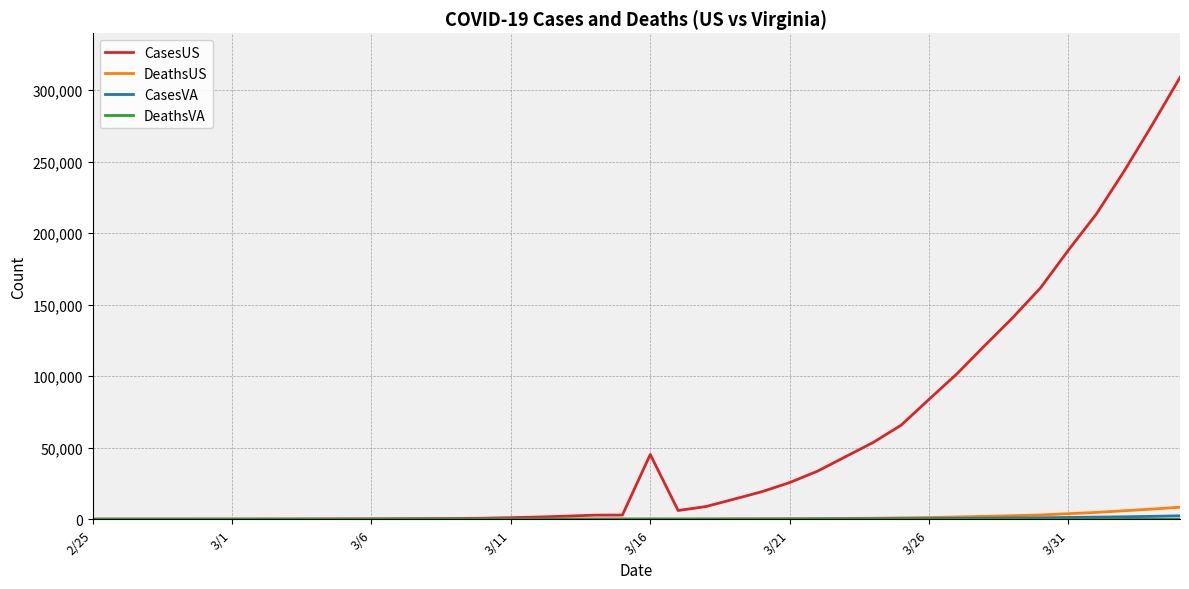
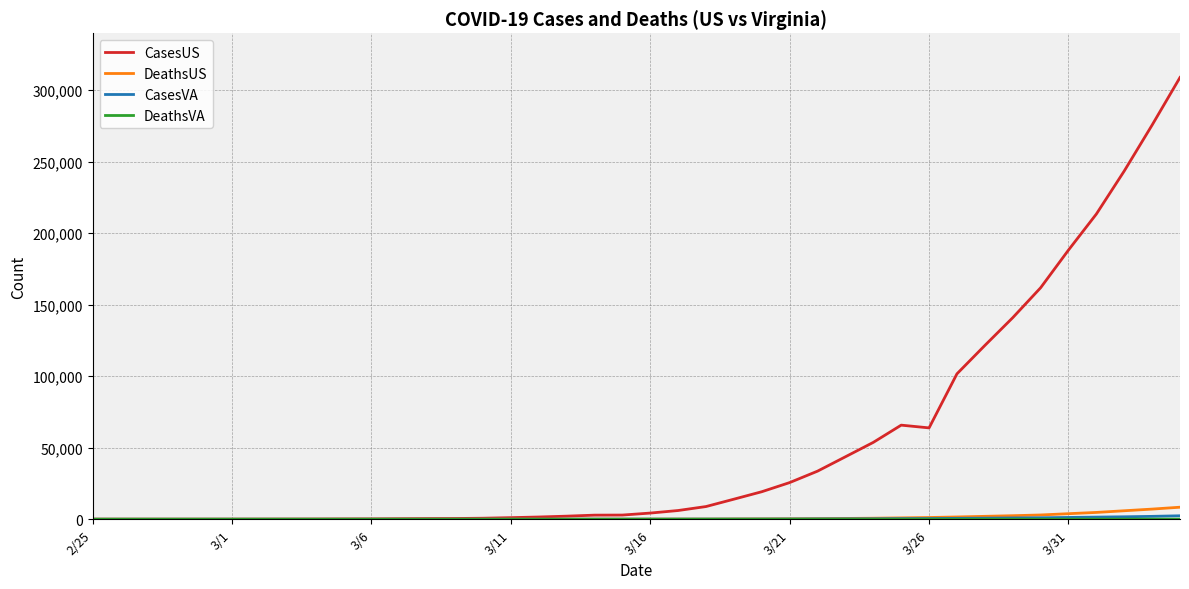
CasesUS, 3/16: 45,000 -> 4,000
CasesUS, 3/26: 84,000 -> 64,000
